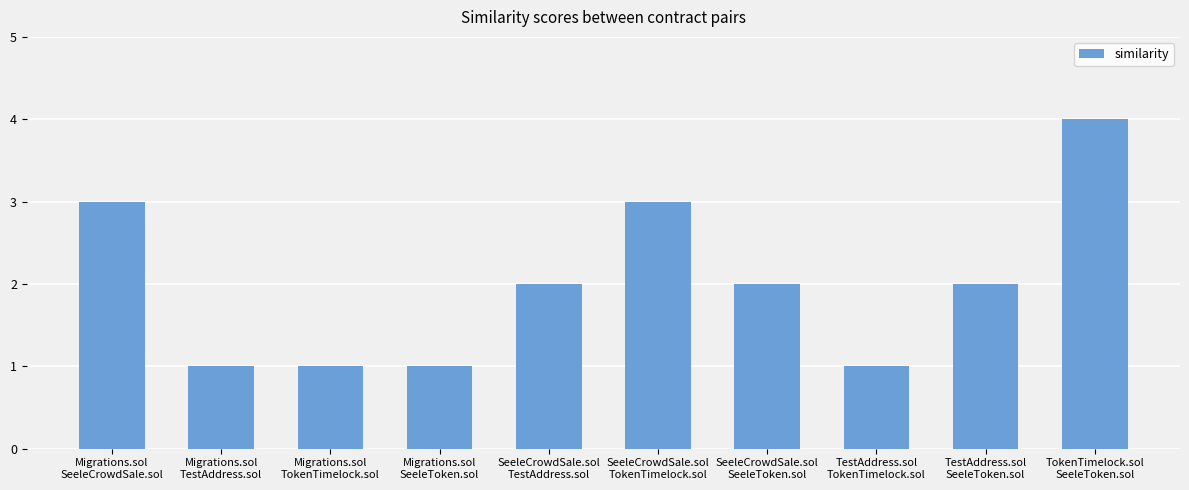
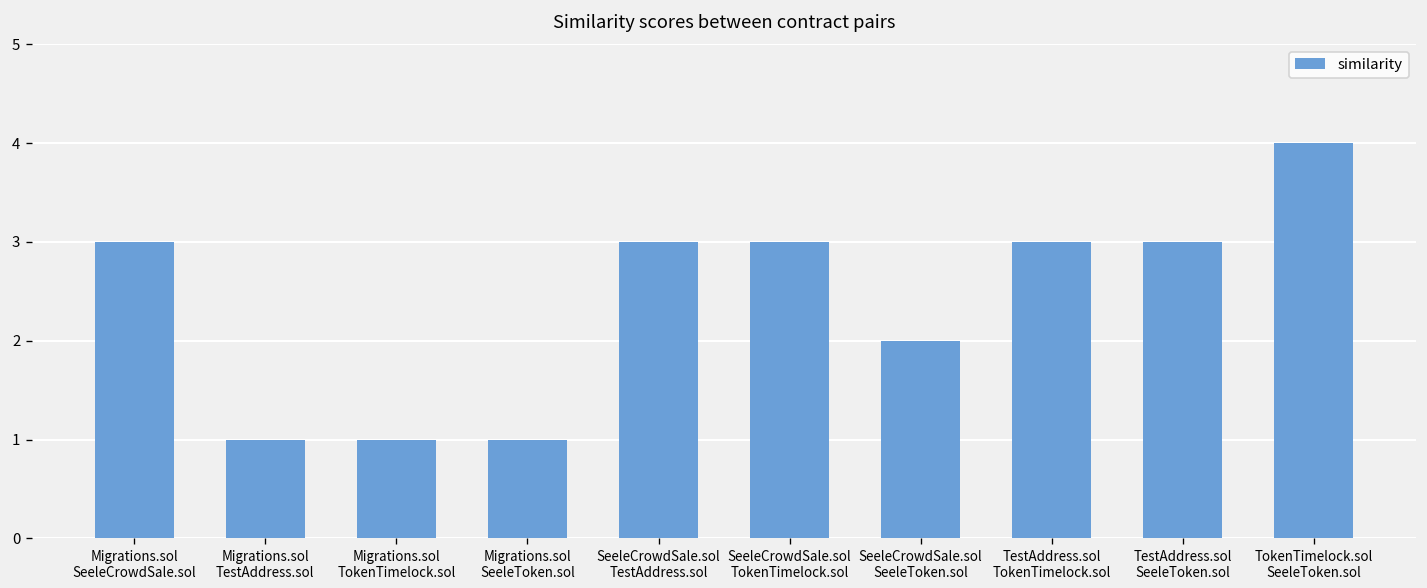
SeeleCrowdSale.sol TestAddress.sol: 2 -> 3
TestAddress.sol TokenTimelock.sol: 1 -> 3
TestAddress.sol SeeleToken.sol: 2 -> 3
